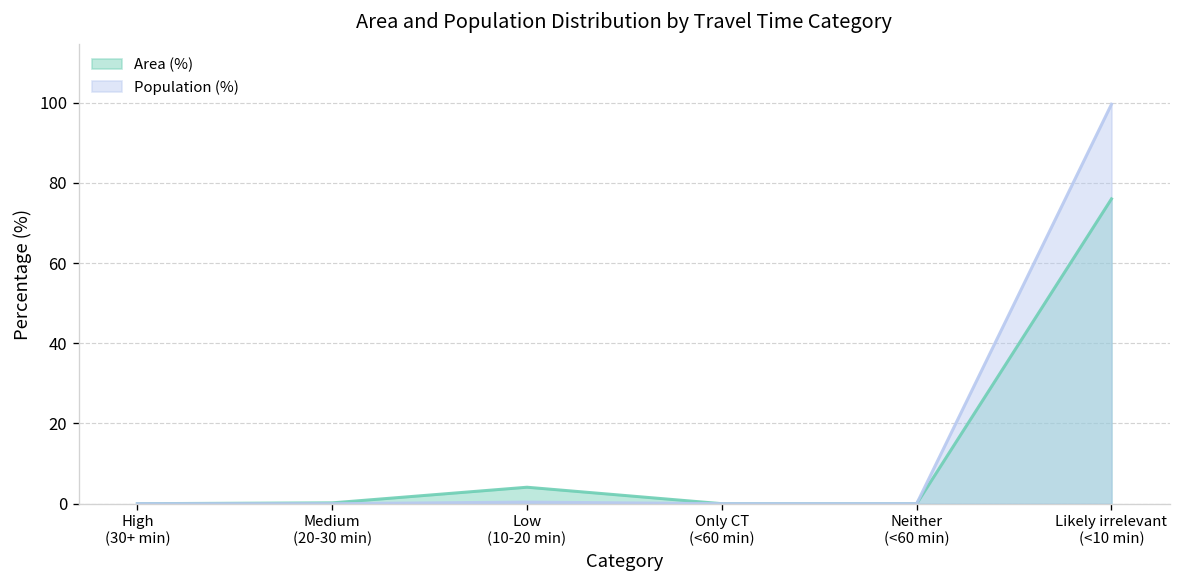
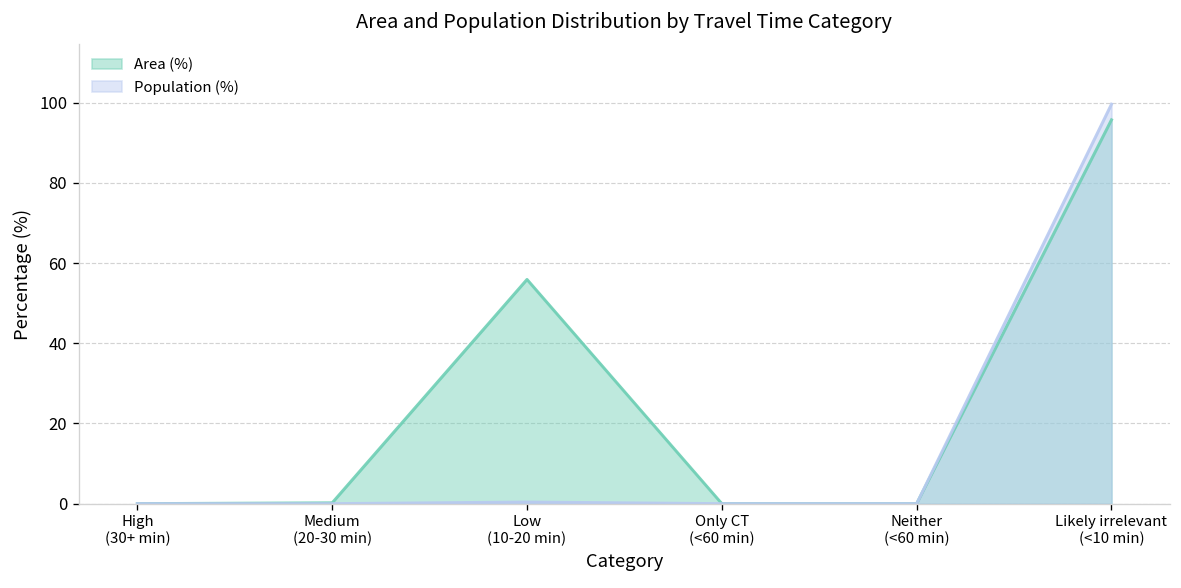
Area (%), Low (10-20 min): 4 -> 56
Area (%), Likely irrelevant (<10 min): 76 -> 96
